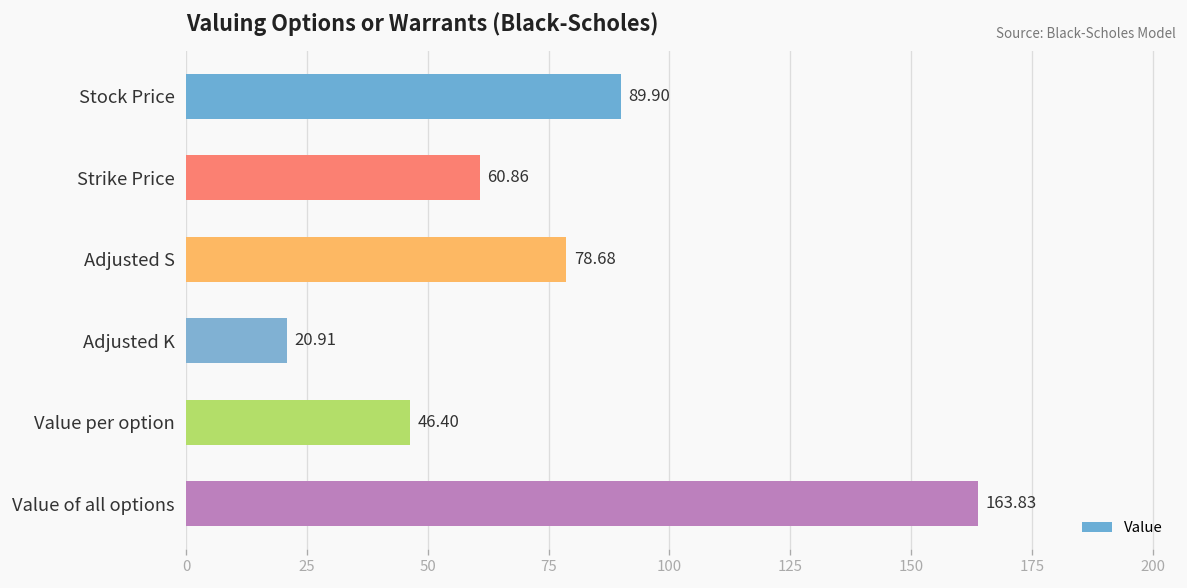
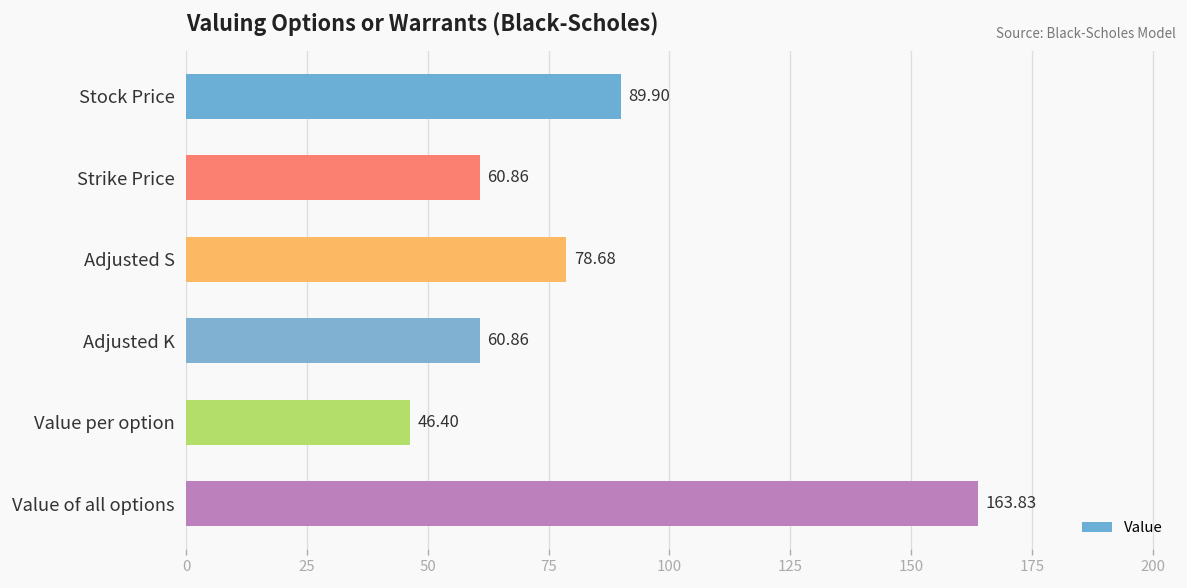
Adjusted K: 20.91 -> 60.86
